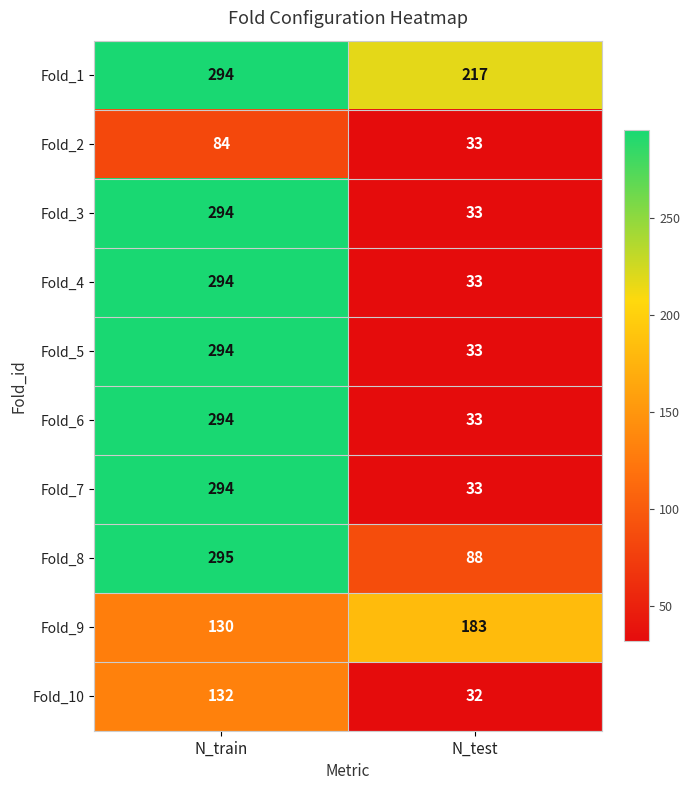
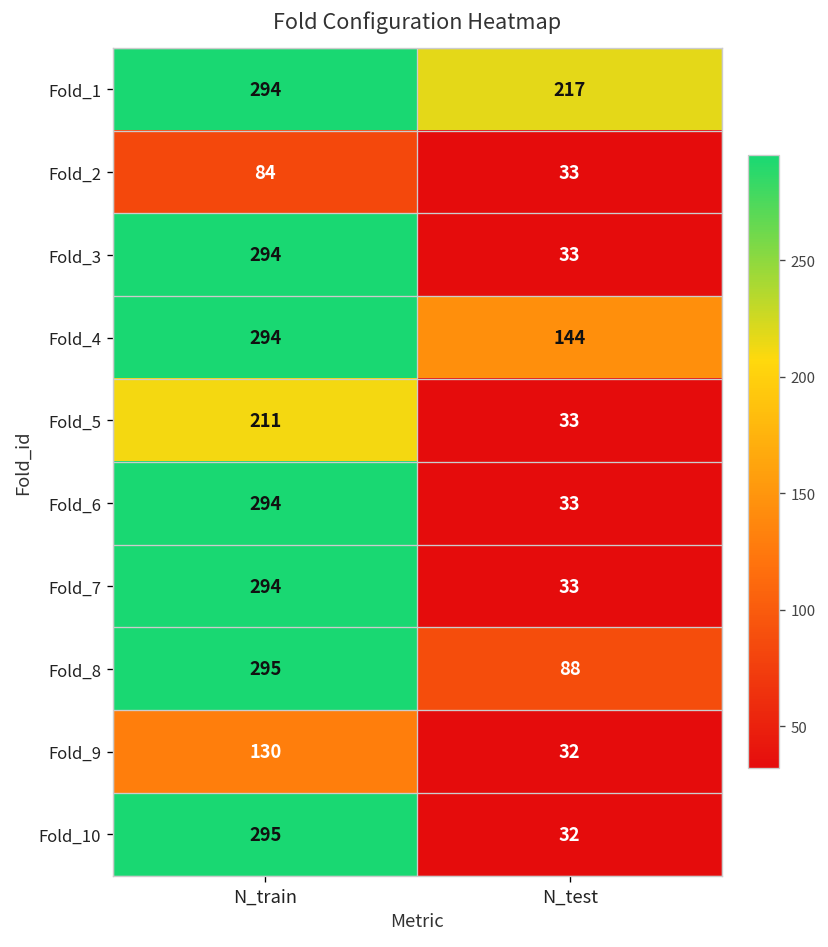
Fold_4, N_test: 33 -> 144
Fold_5, N_train: 294 -> 211
Fold_9, N_test: 183 -> 32
Fold_10, N_train: 132 -> 295
